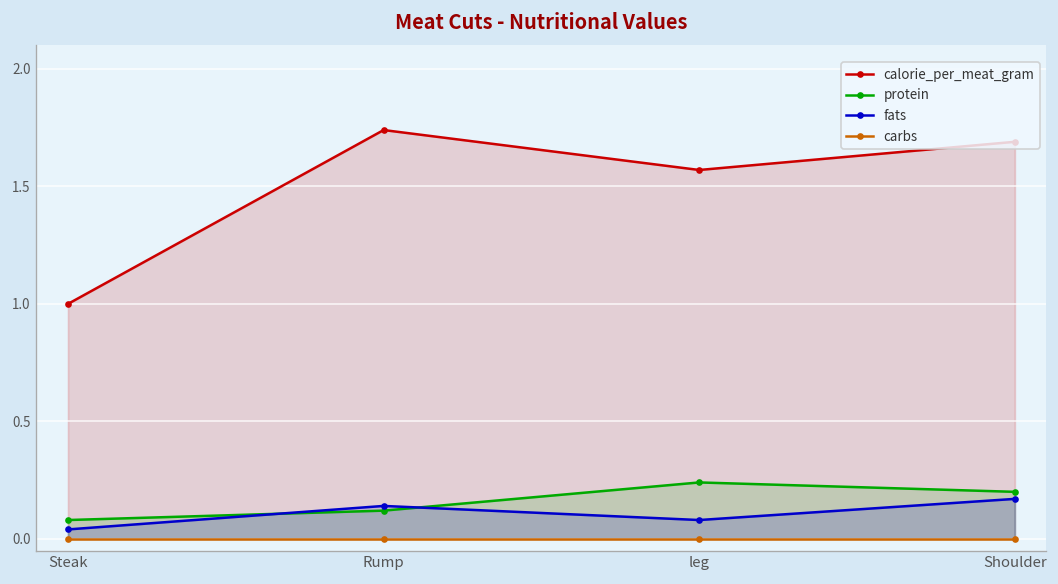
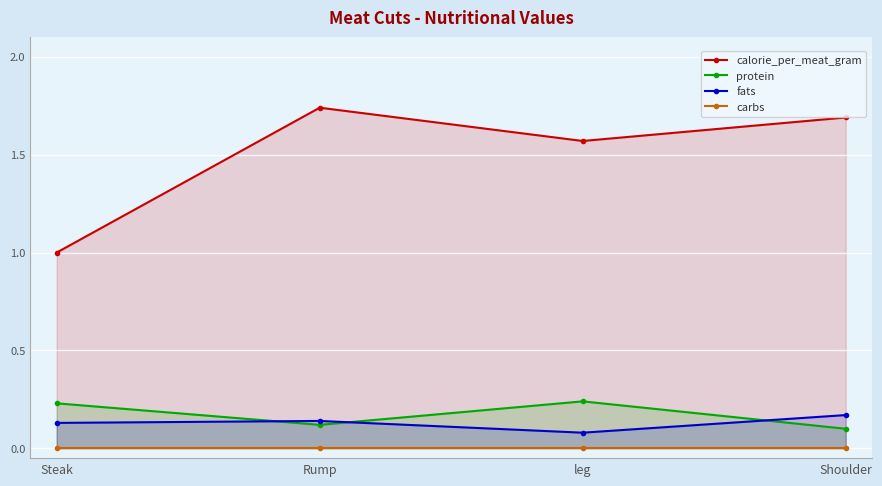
protein, Steak: 0.08 -> 0.23
fats, Steak: 0.04 -> 0.13
protein, Shoulder: 0.2 -> 0.1
